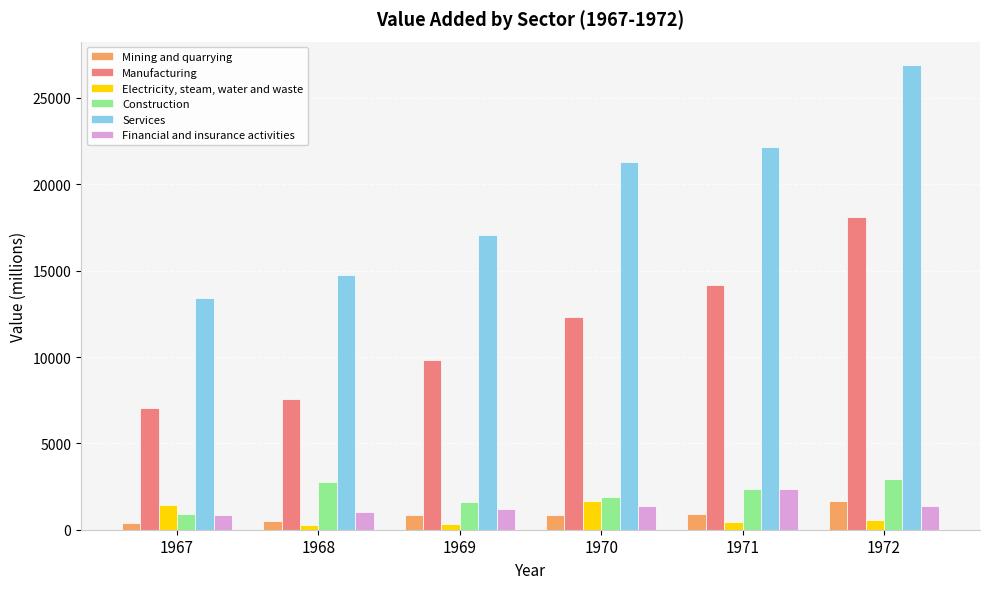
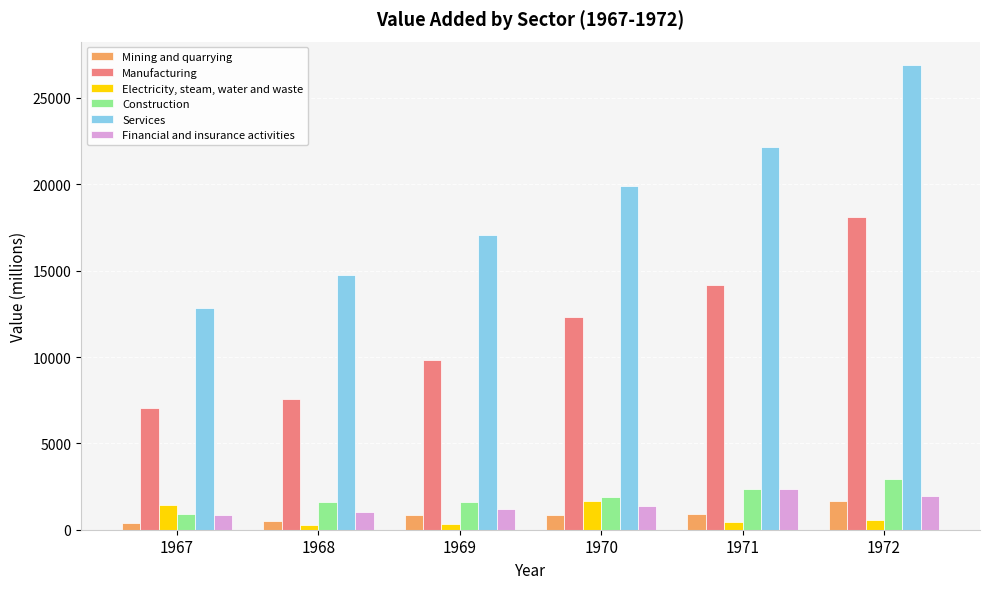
Services, 1967: 13400 -> 12800
Construction, 1968: 2800 -> 1600
Services, 1970: 21300 -> 19900
Financial and insurance activities, 1972: 1400 -> 2000
